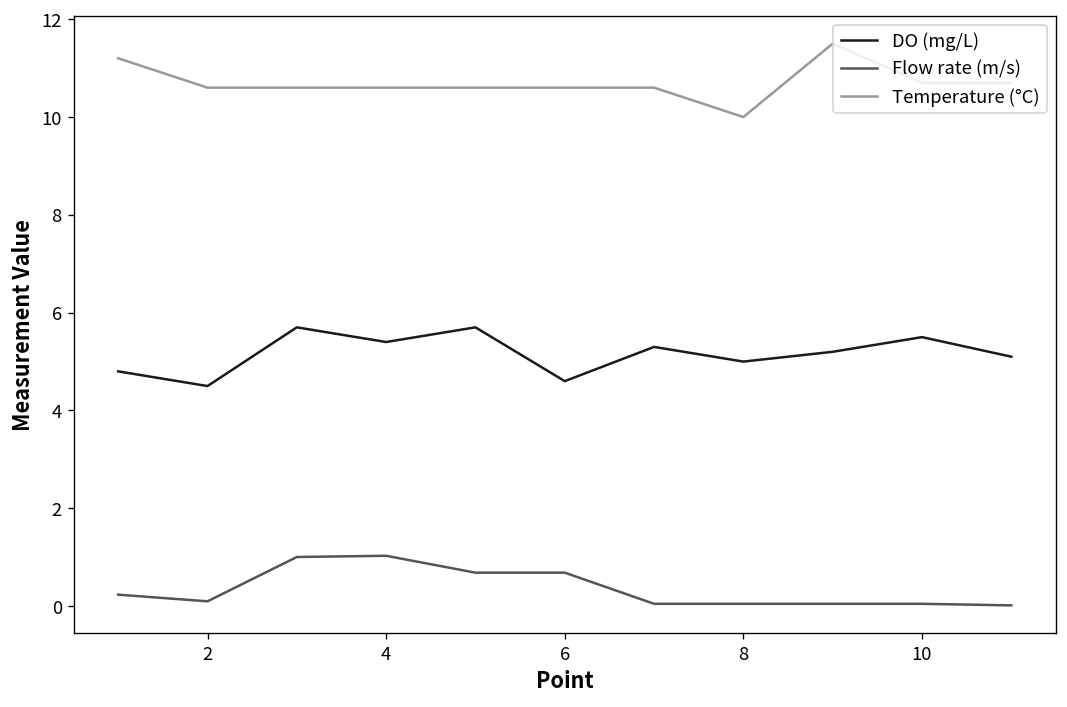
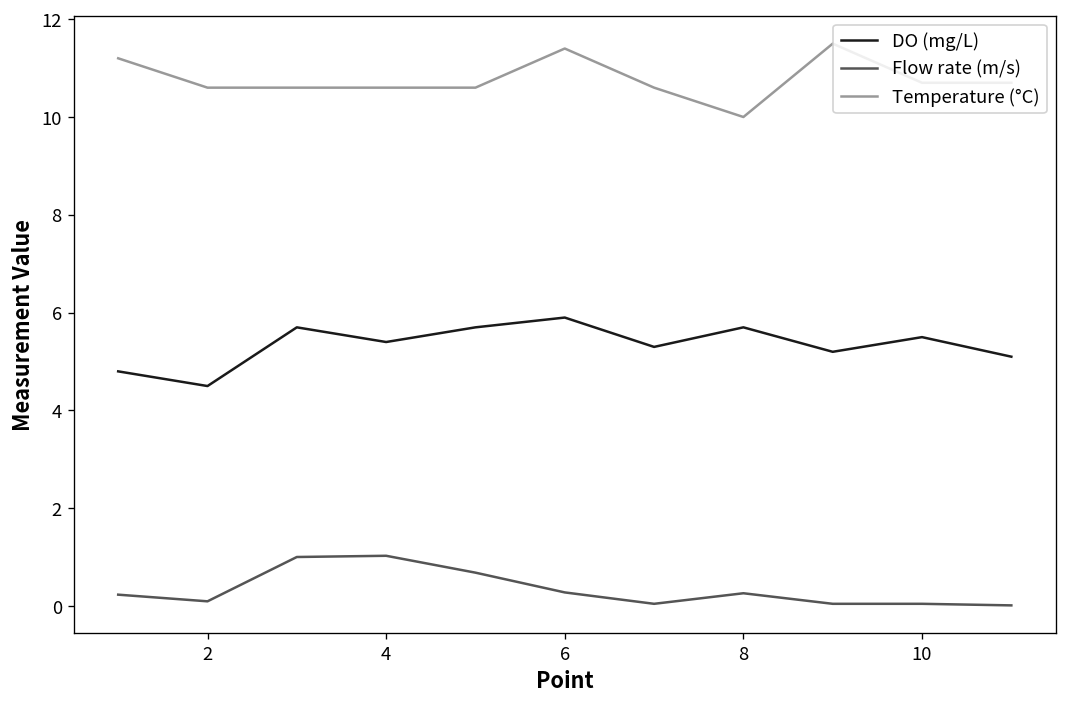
DO (mg/L), 6: 4.6 -> 5.9
Flow rate (m/s), 6: 0.7 -> 0.3
Temperature (°C), 6: 10.6 -> 11.4
DO (mg/L), 8: 5.0 -> 5.7
Flow rate (m/s), 8: 0.0 -> 0.3
